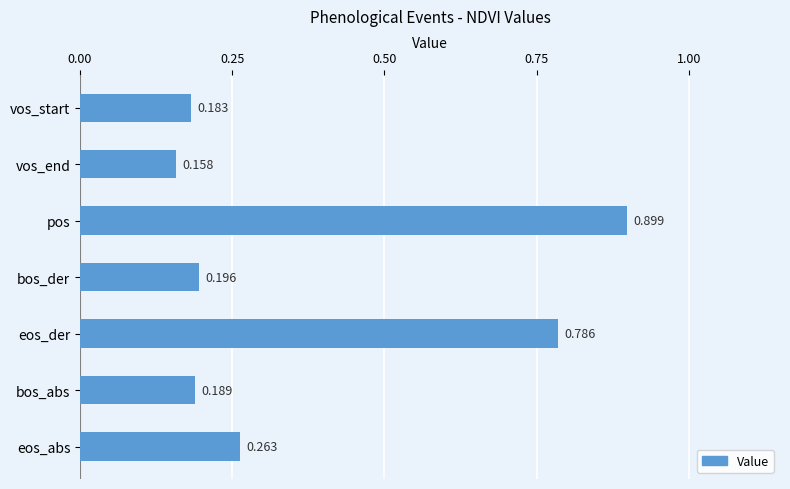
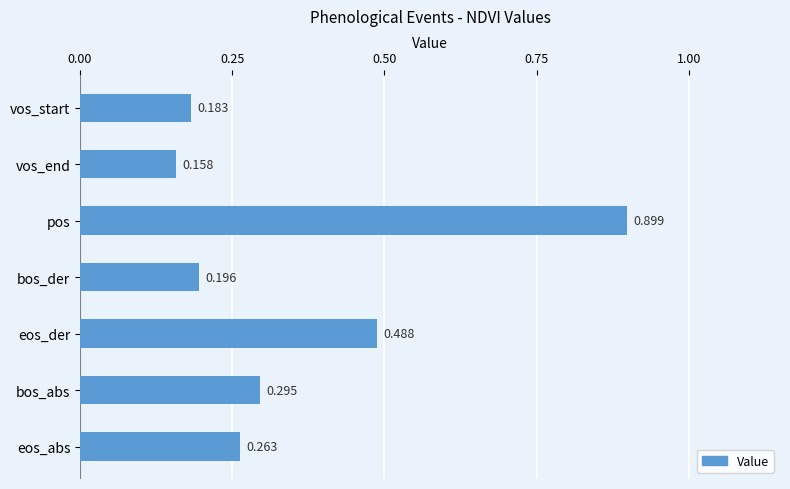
eos_der: 0.786 -> 0.488
bos_abs: 0.189 -> 0.295
